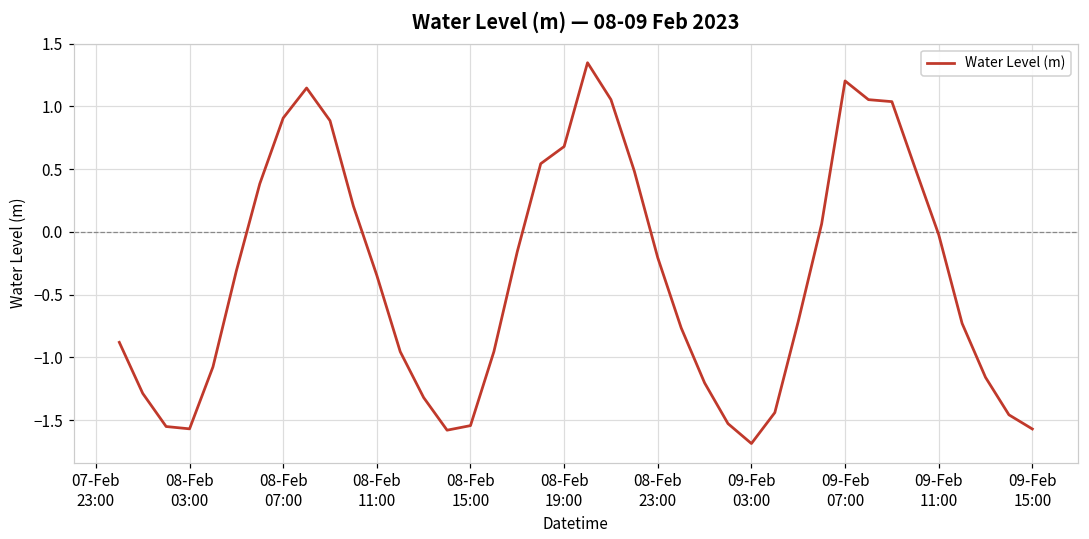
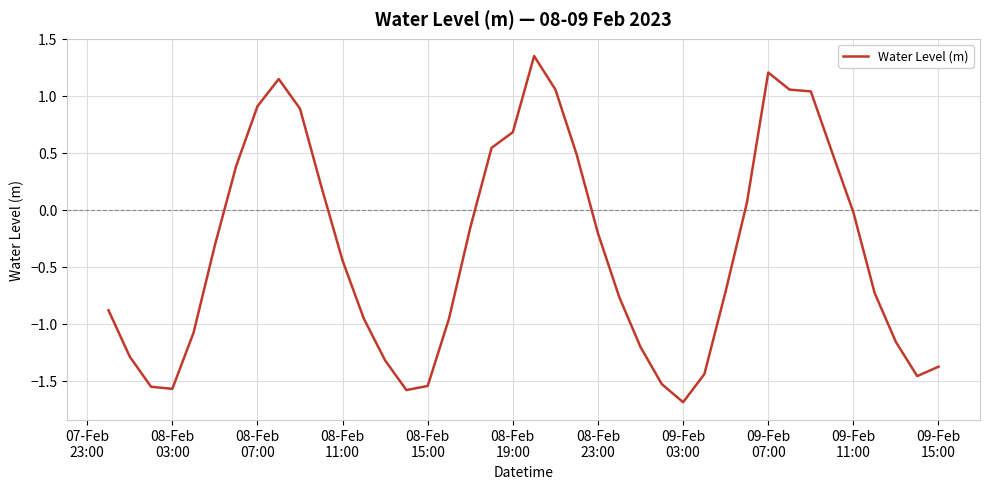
08-Feb 11:00: -0.35 -> -0.44
09-Feb 15:00: -1.57 -> -1.38
